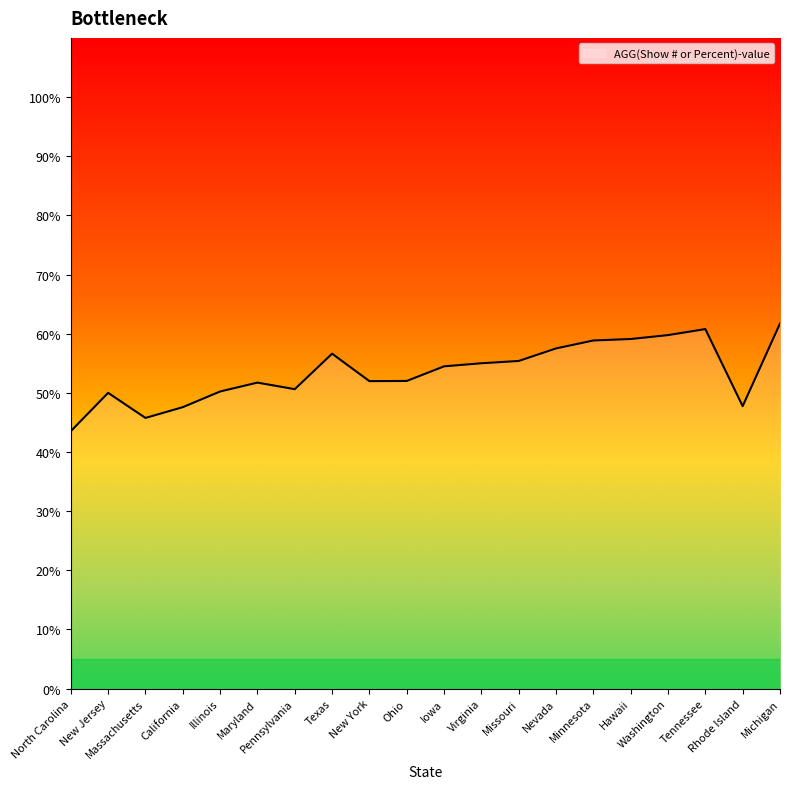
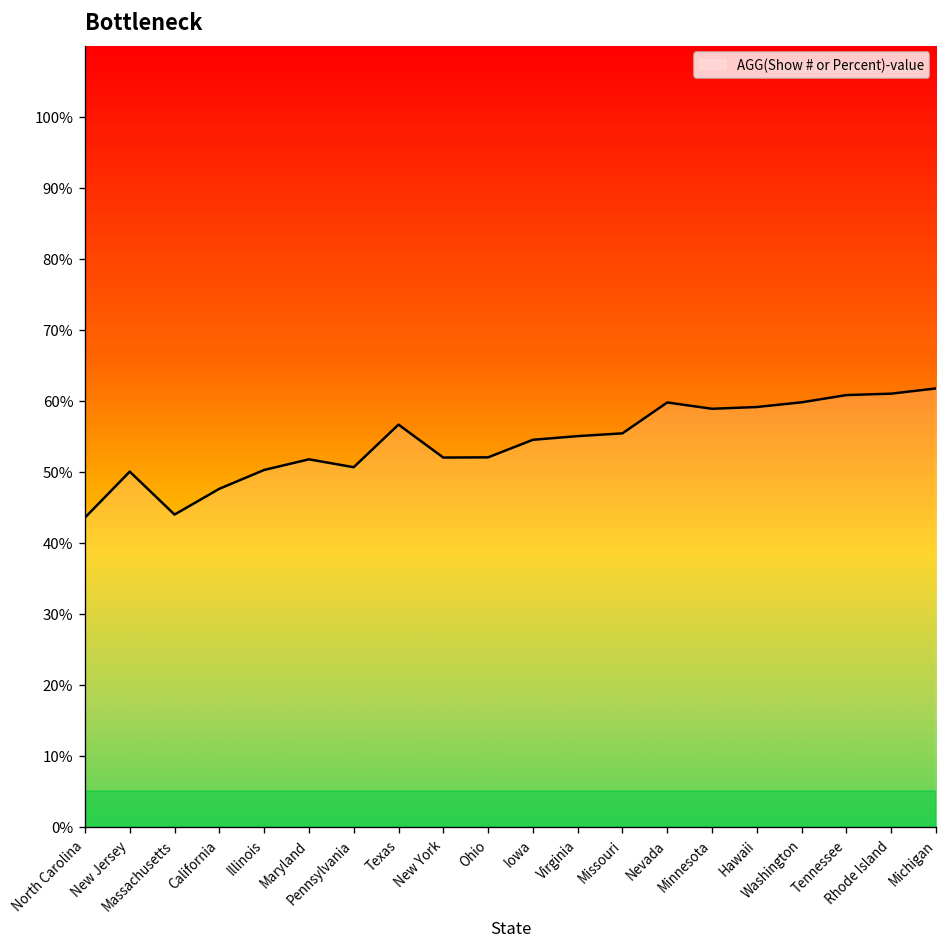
Massachusetts: 46% -> 44%
Nevada: 58% -> 60%
Rhode Island: 48% -> 61%
